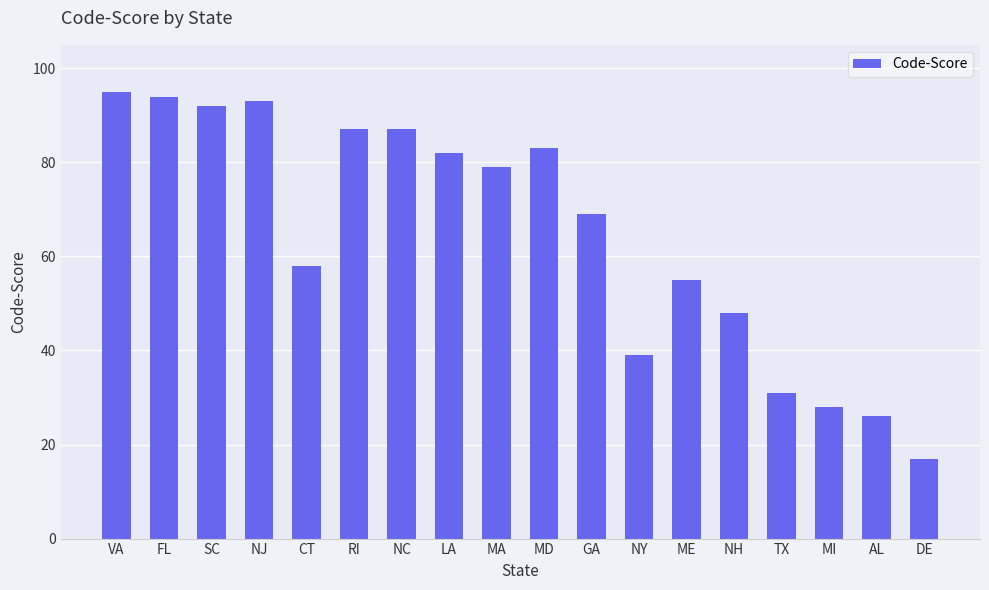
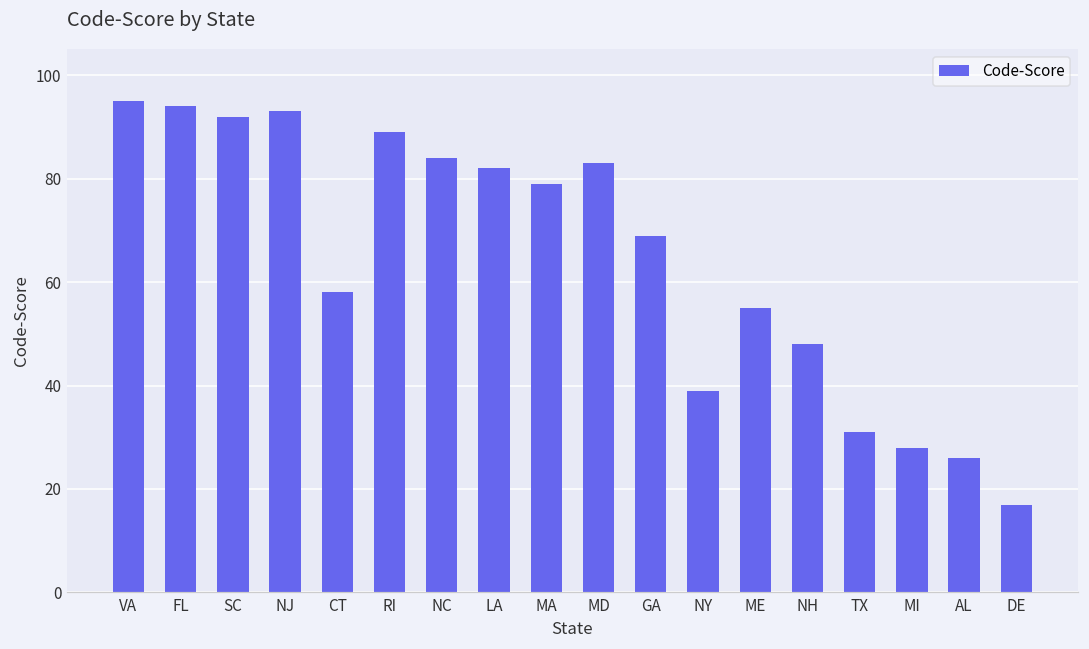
RI: 87 -> 89
NC: 87 -> 84
